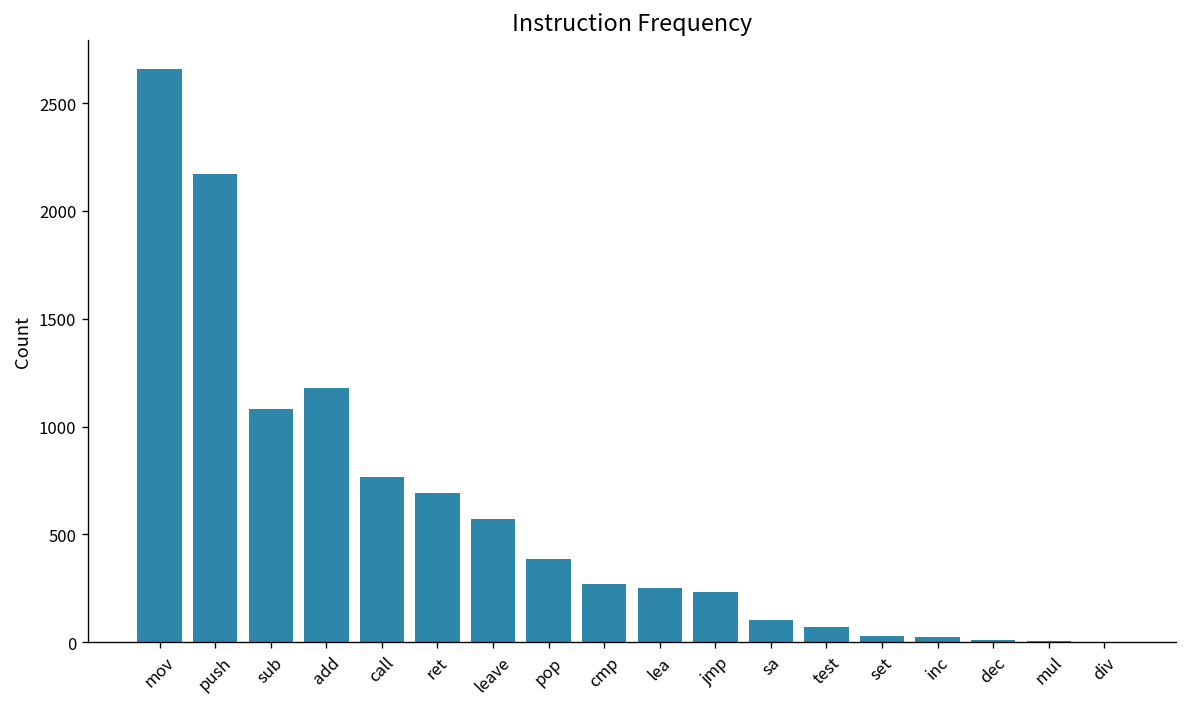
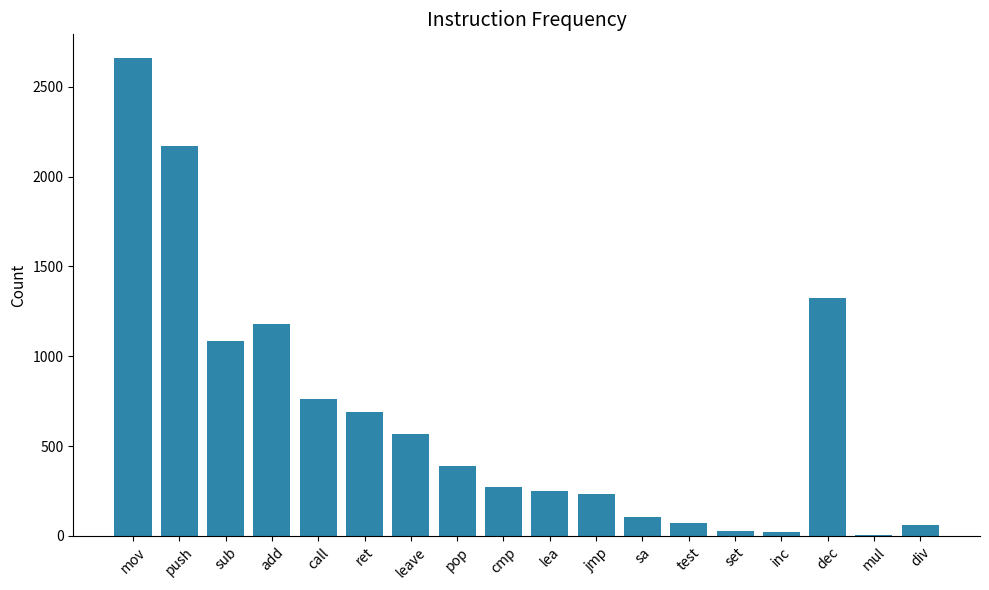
dec: 10 -> 1320
div: 0 -> 60
